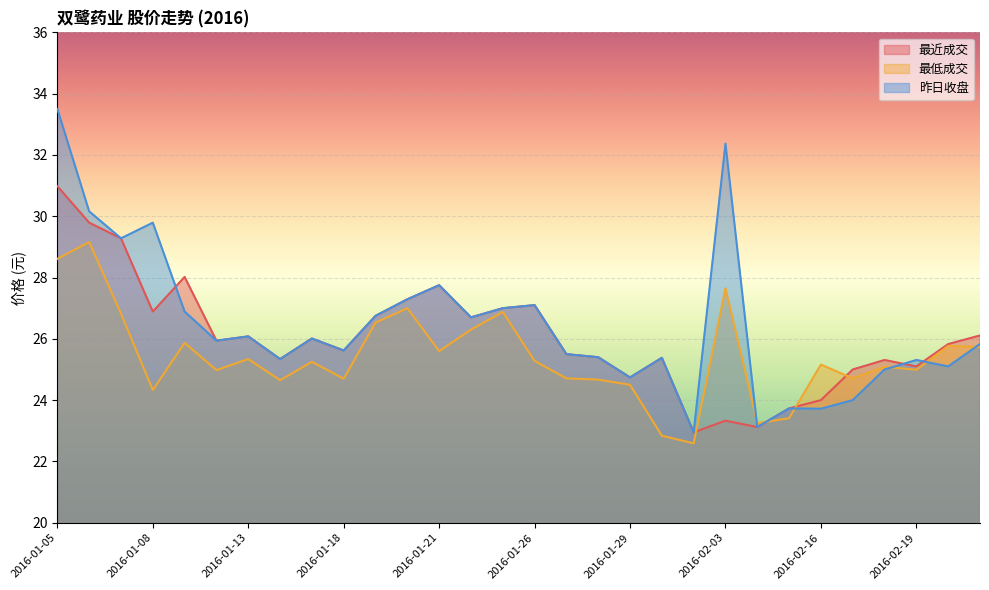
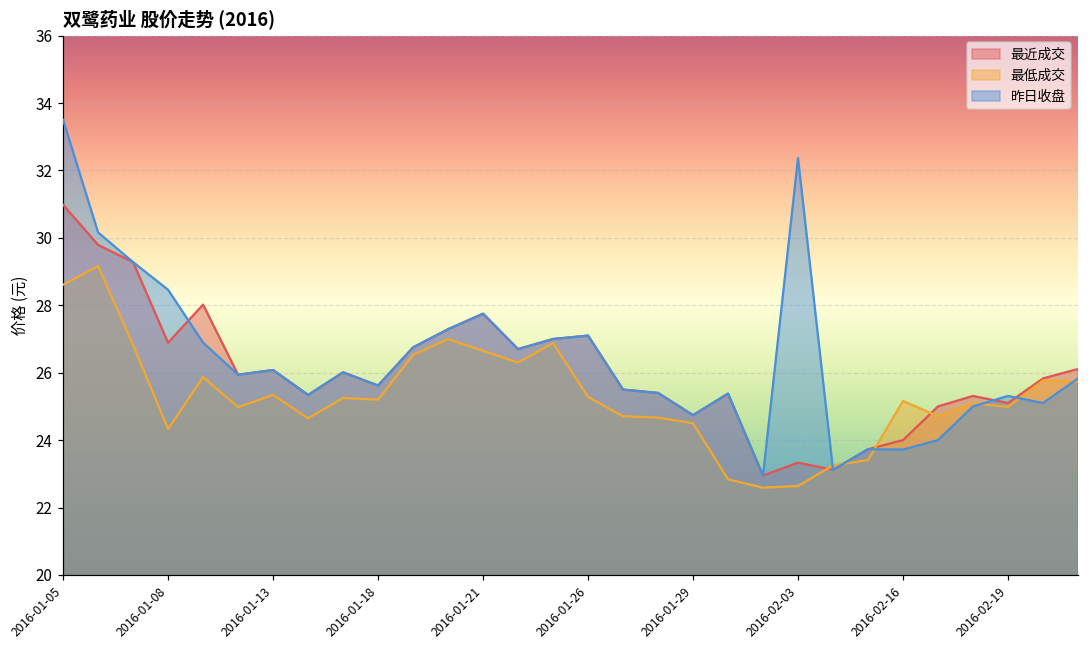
昨日收盘, 2016-01-08: 29.8 -> 28.5
最低成交, 2016-01-18: 24.7 -> 25.2
最低成交, 2016-01-21: 25.6 -> 26.7
最低成交, 2016-02-03: 27.7 -> 22.6
